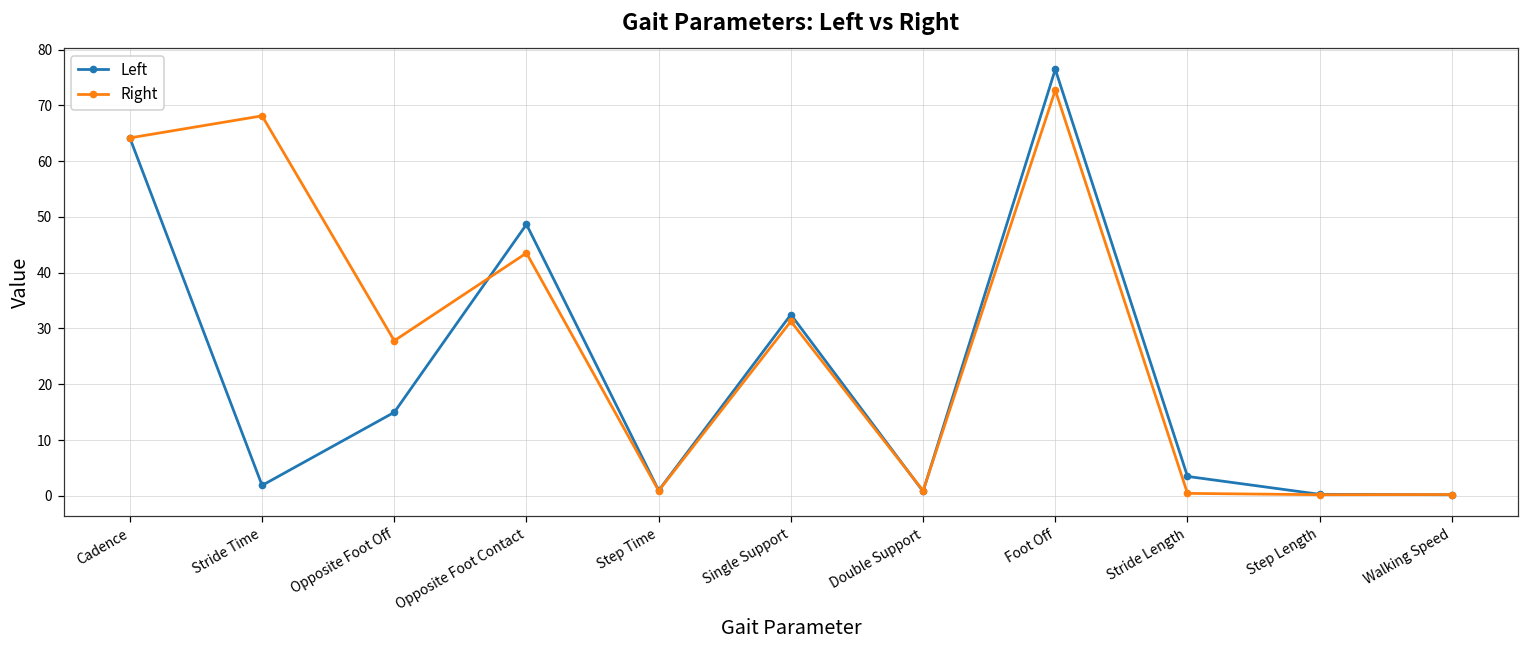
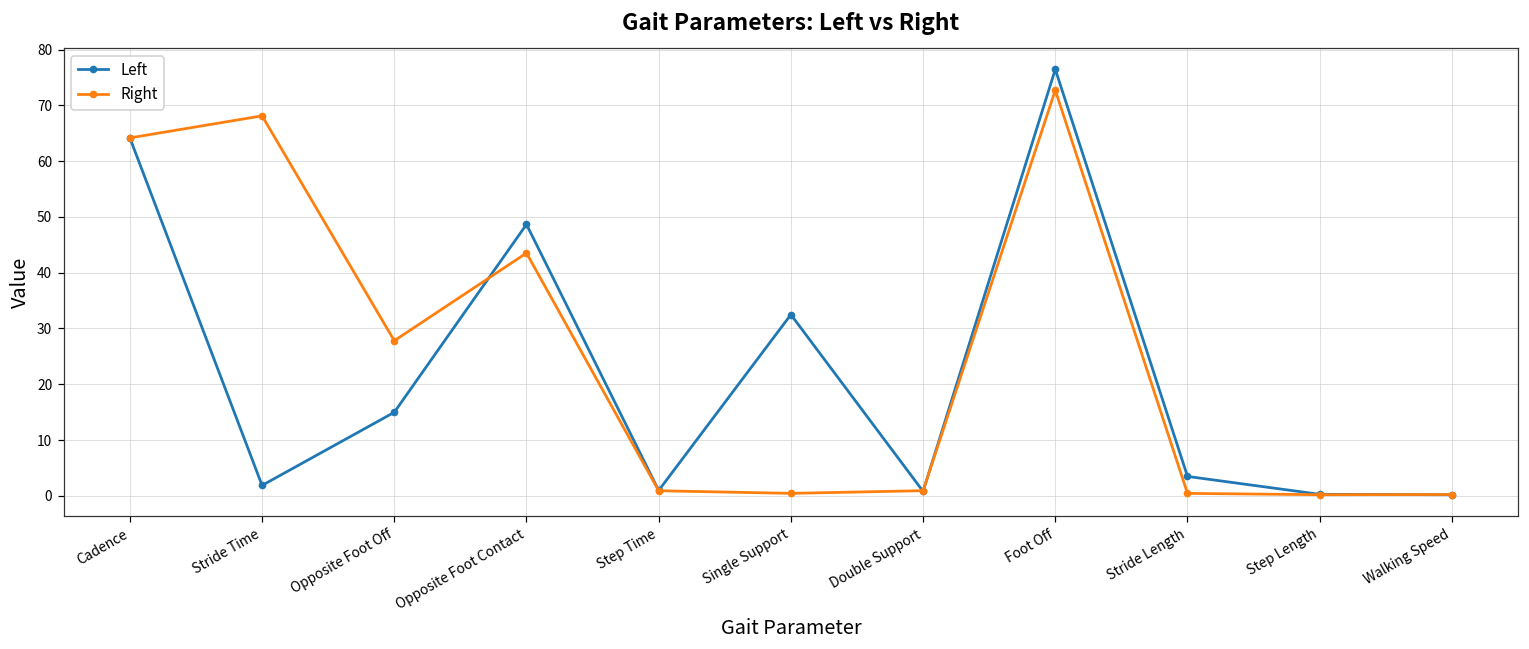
Right, Single Support: 31 -> 0
